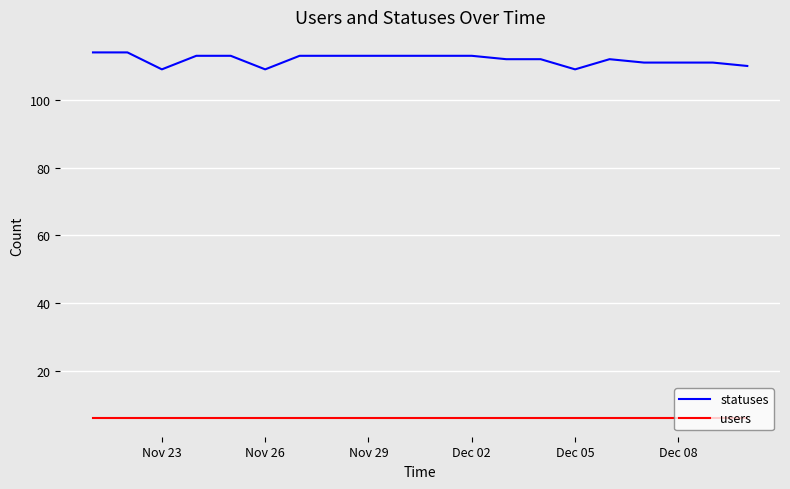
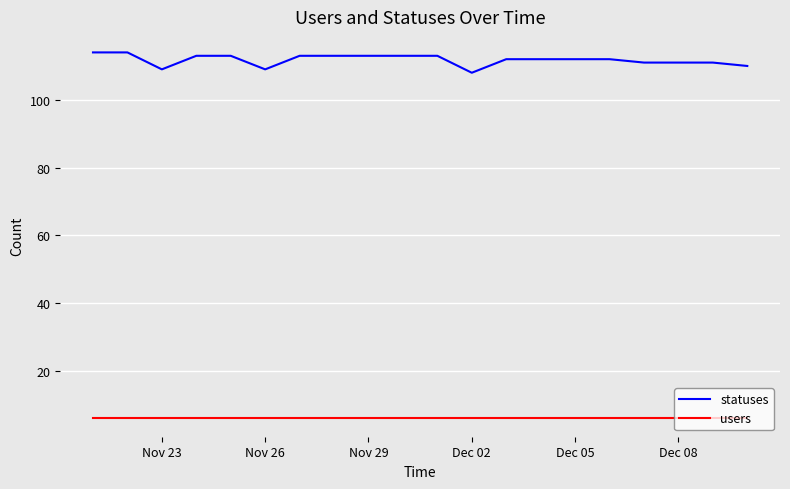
statuses, Dec 02: 113 -> 108
statuses, Dec 05: 109 -> 112
